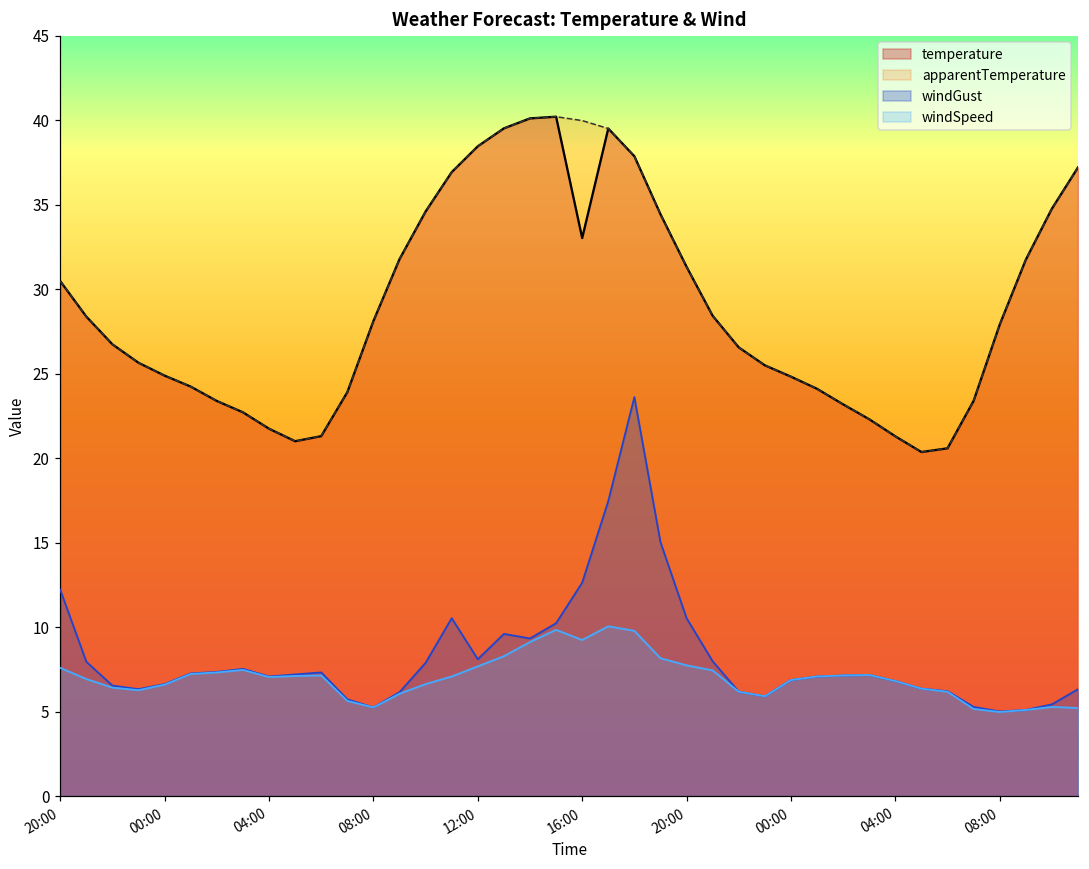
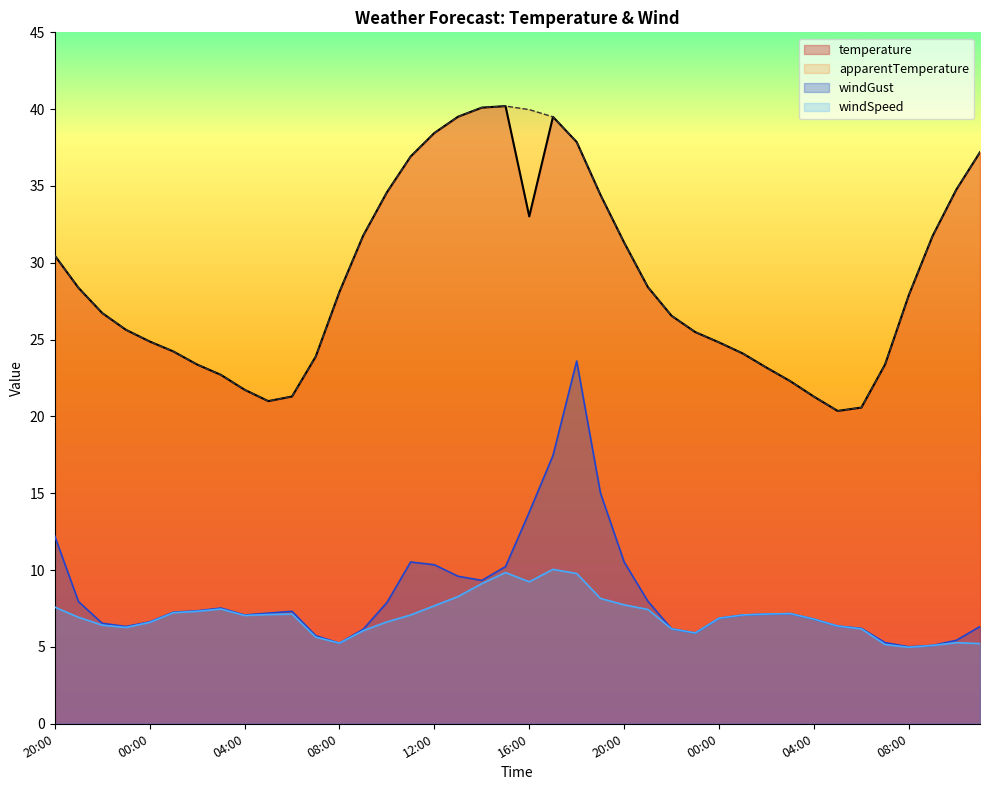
windGust, 12:00: 8.1 -> 10.4
windGust, 16:00: 12.6 -> 13.8
